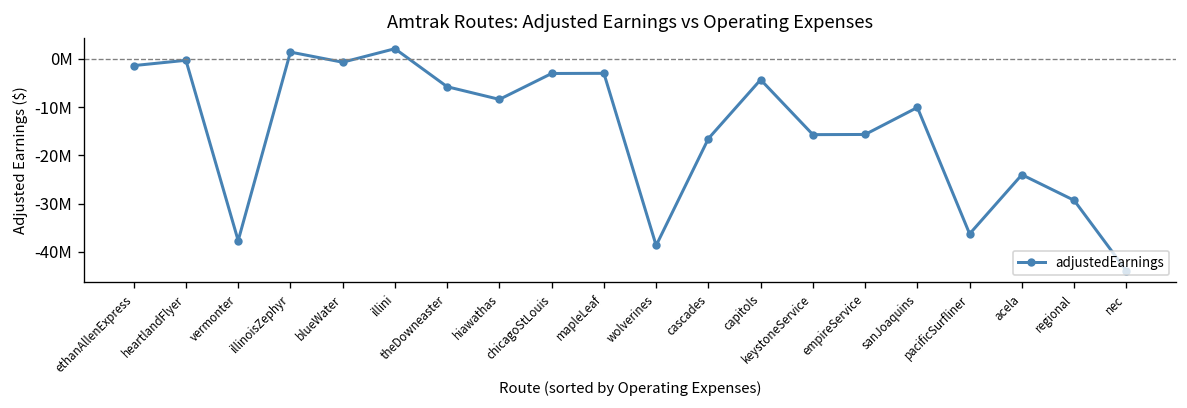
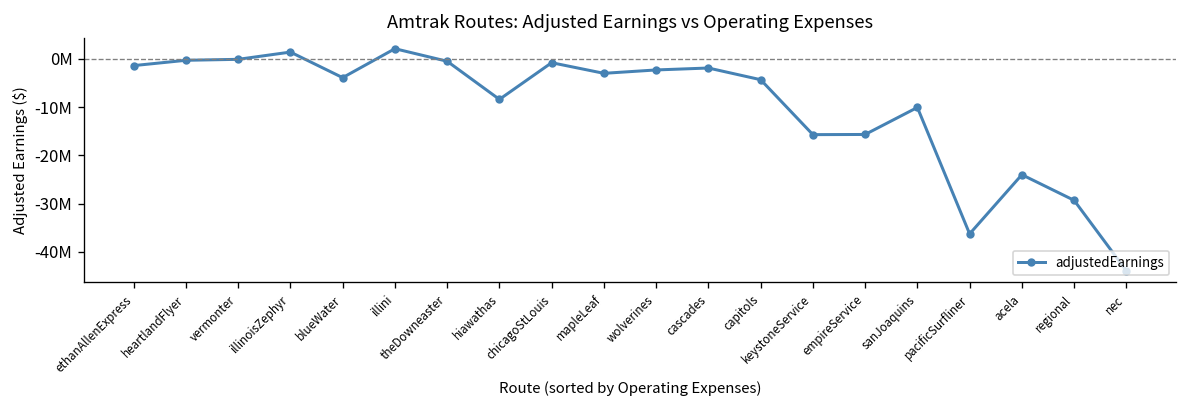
vermonter: -38000000 -> 0
blueWater: -1000000 -> -4000000
theDowneaster: -6000000 -> -1000000
chicagoStLouis: -3000000 -> -1000000
wolverines: -39000000 -> -2000000
cascades: -17000000 -> -2000000
